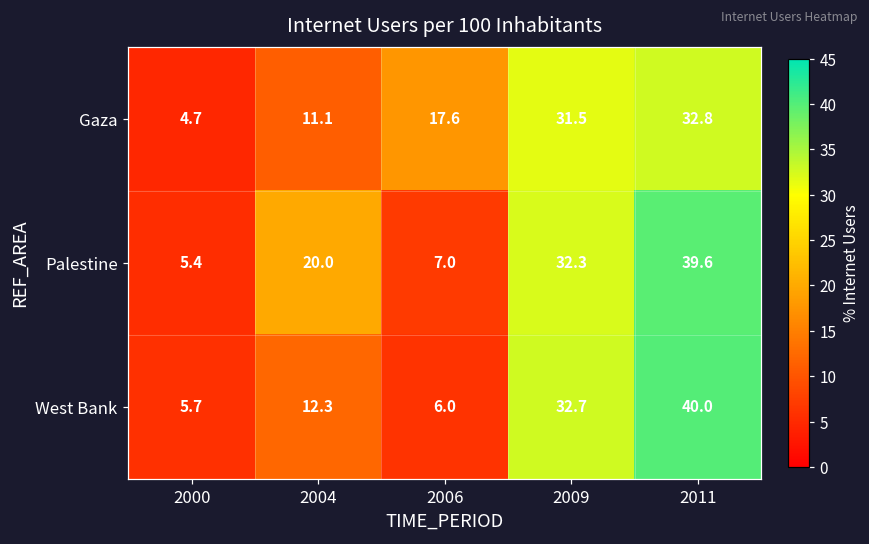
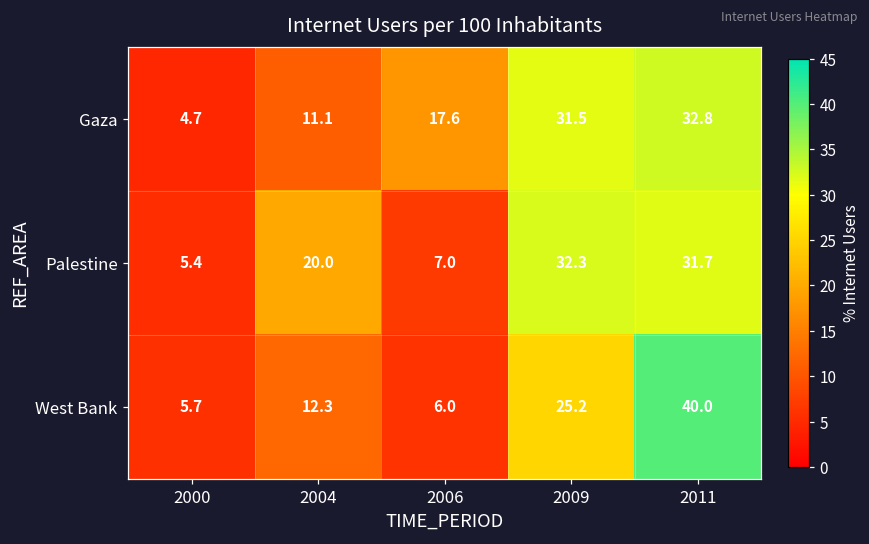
Palestine, 2011: 39.6 -> 31.7
West Bank, 2009: 32.7 -> 25.2
